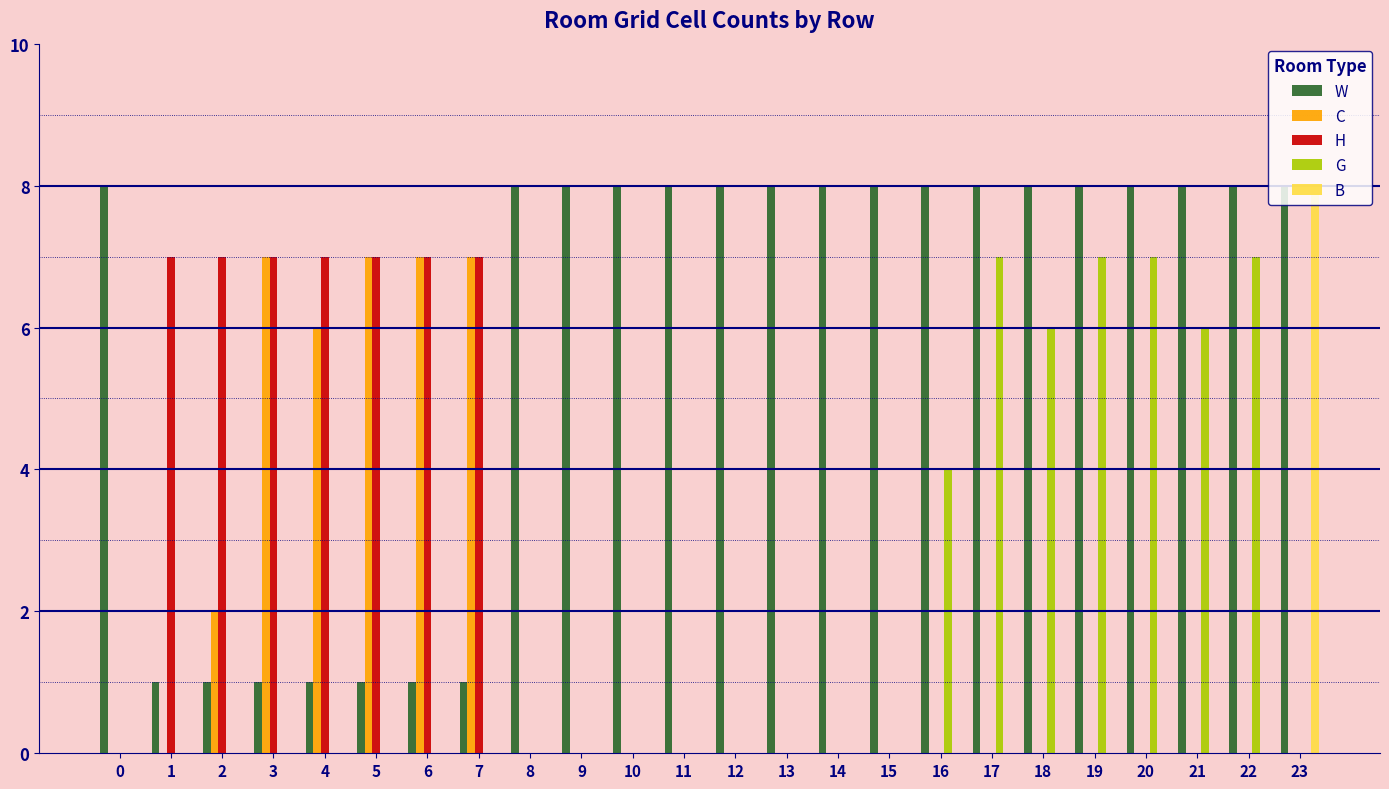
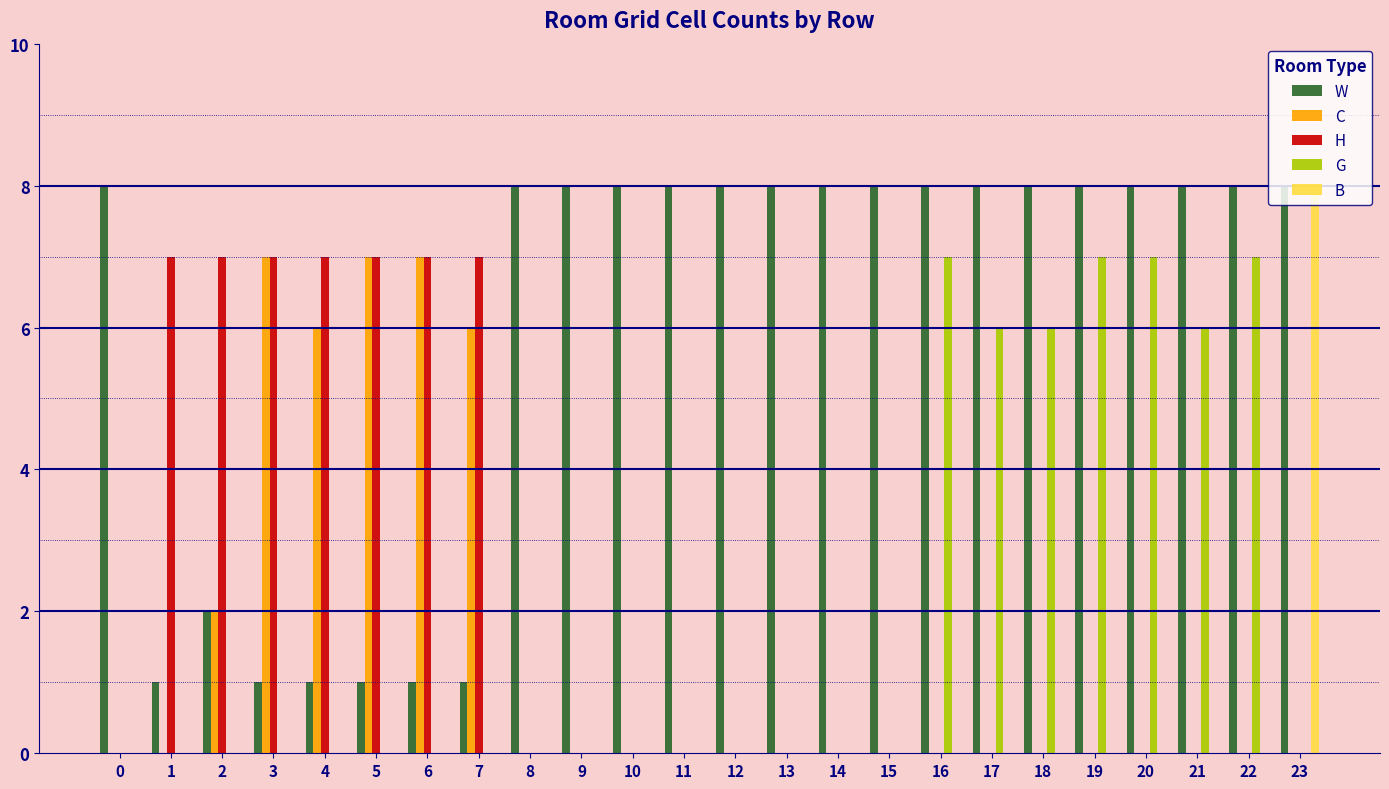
W, 2: 1 -> 2
C, 7: 7 -> 6
G, 16: 4 -> 7
G, 17: 7 -> 6
